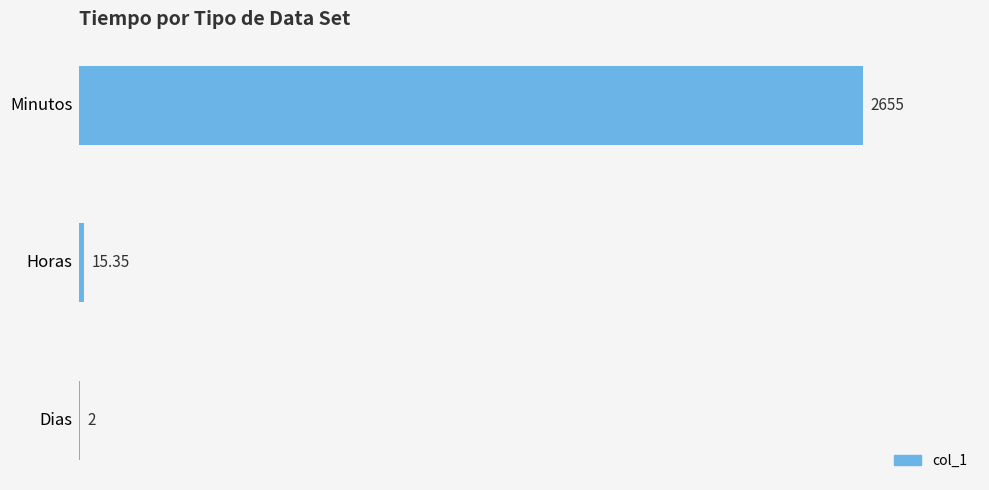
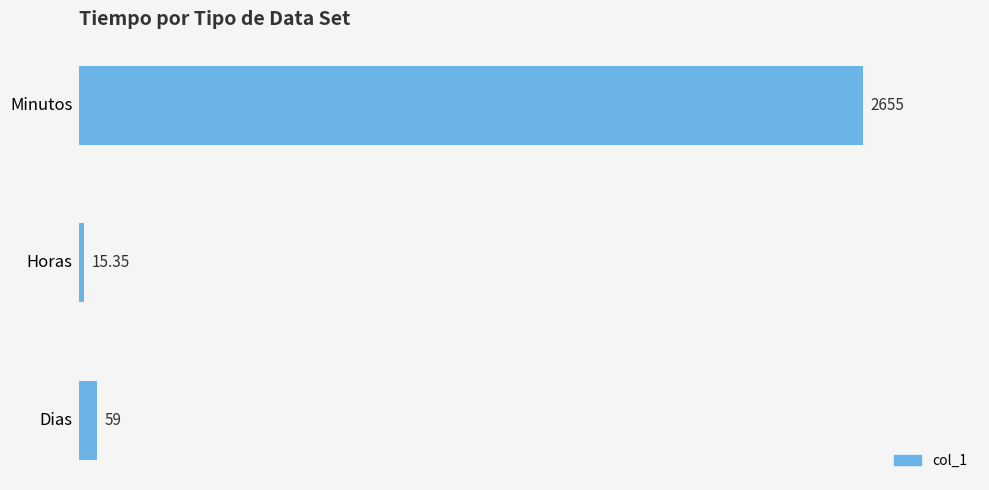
Dias: 2 -> 59
